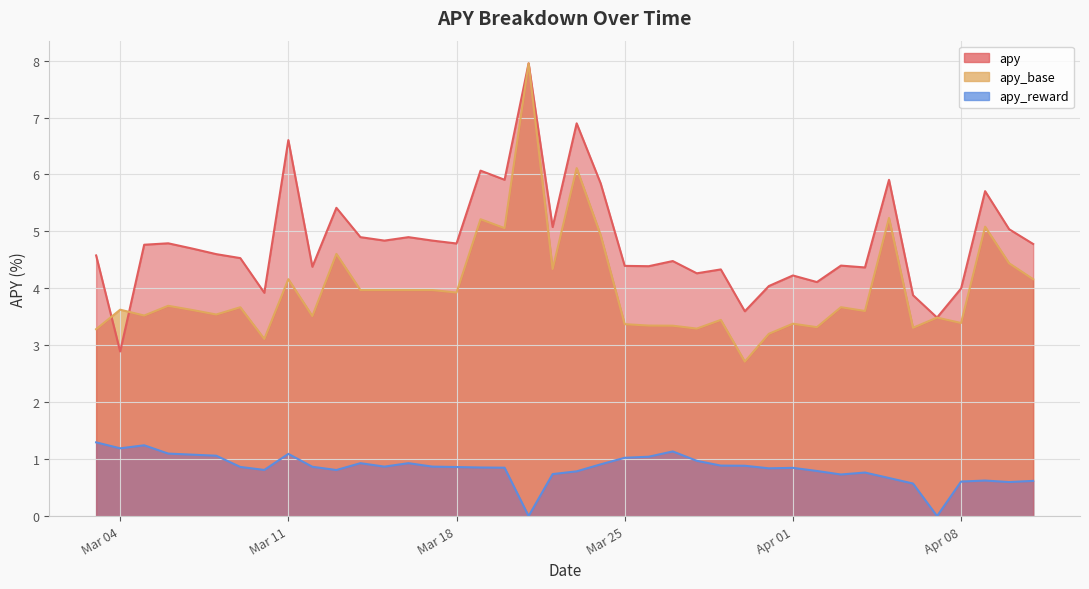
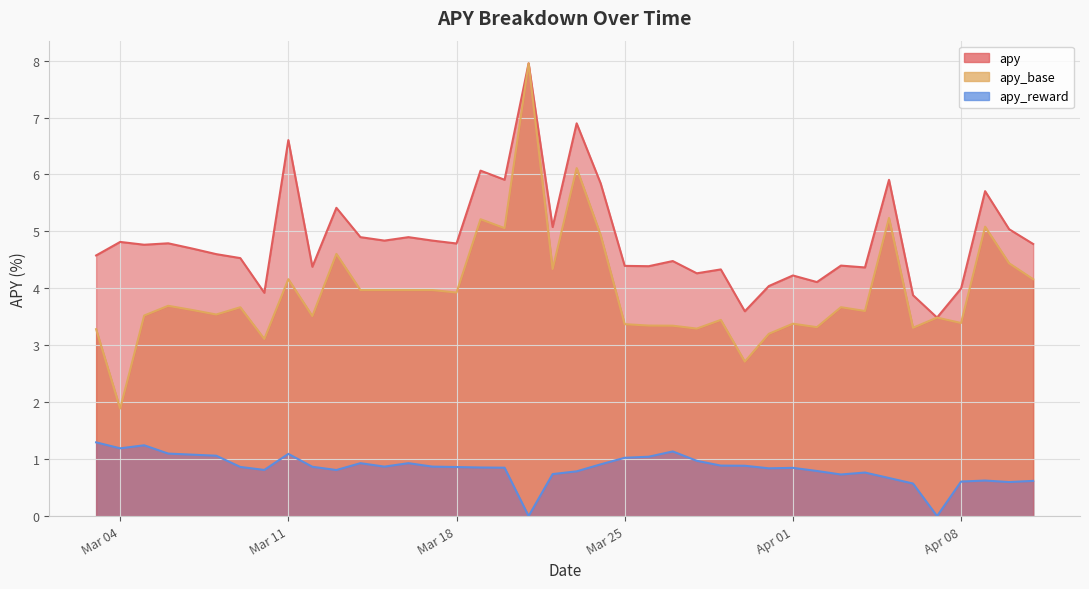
apy_base, Mar 04: 3.6 -> 1.9
apy, Mar 04: 2.9 -> 4.8
